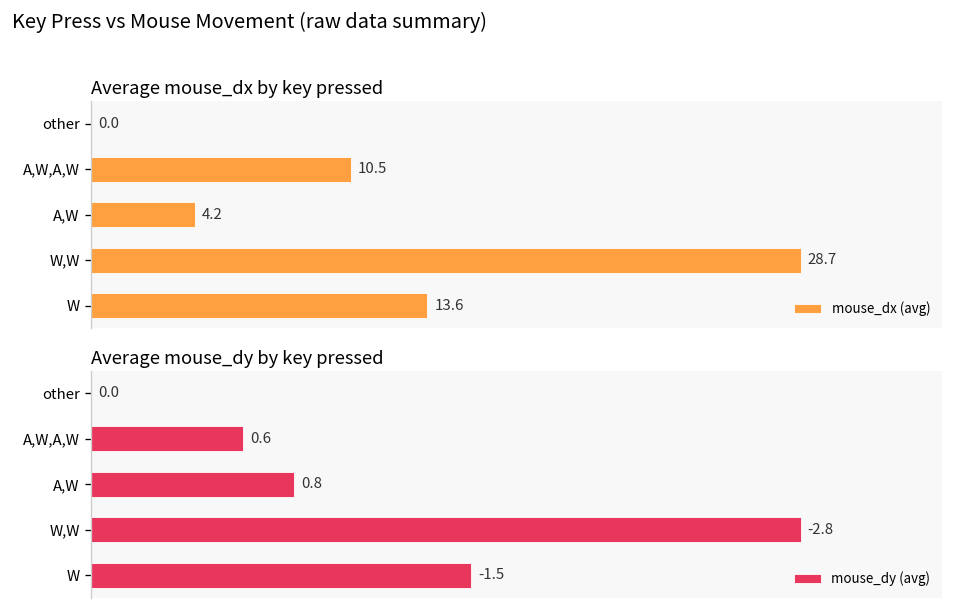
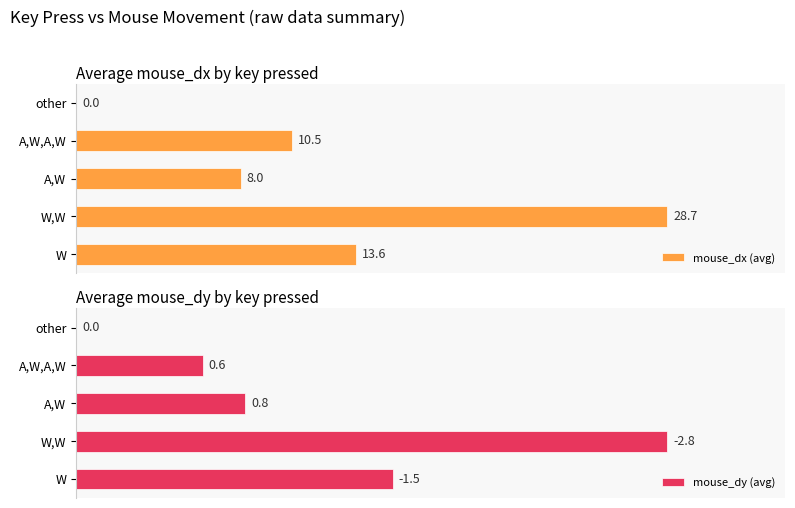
Average mouse_dx by key pressed, A,W: 4.2 -> 8.0
